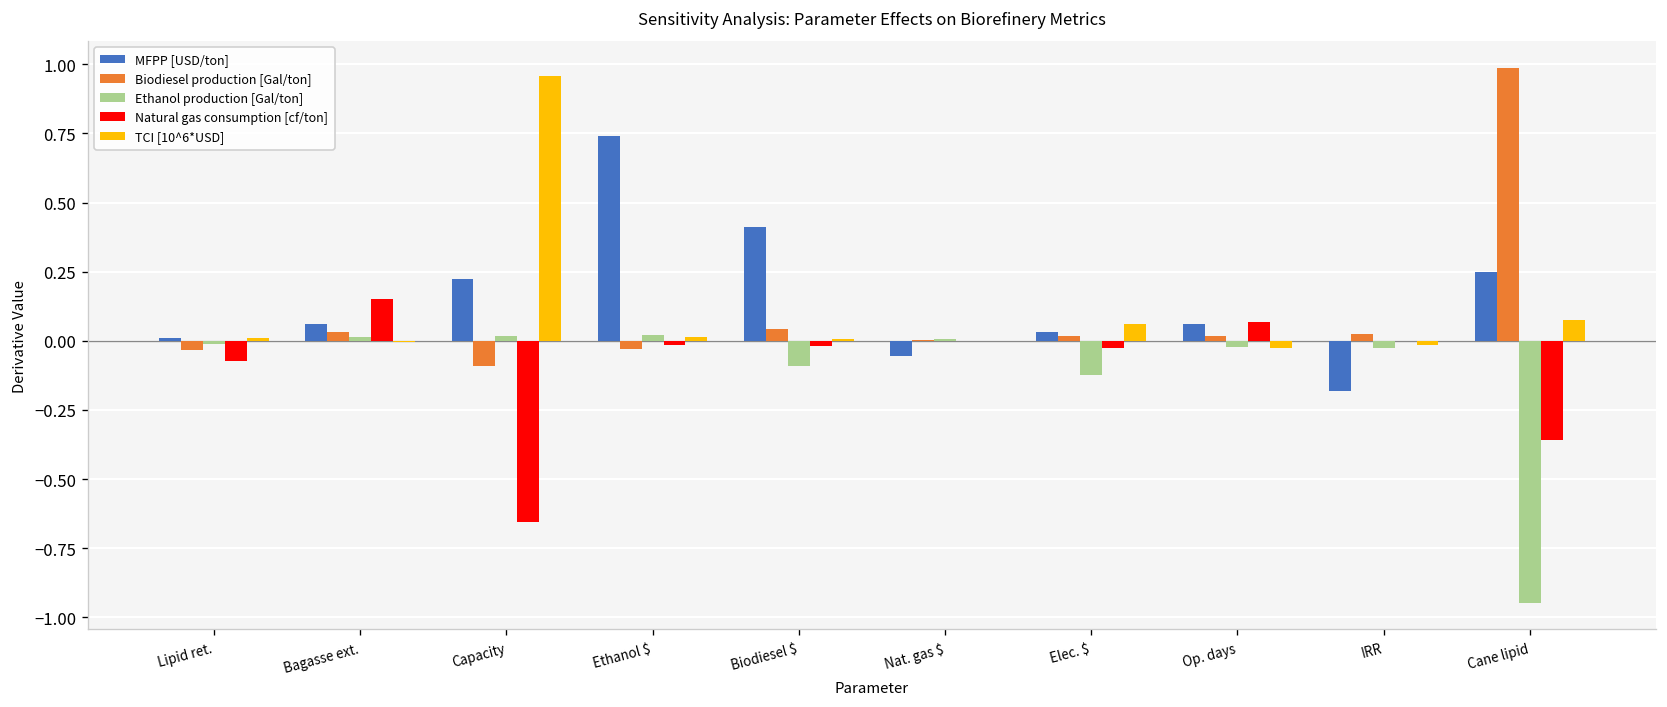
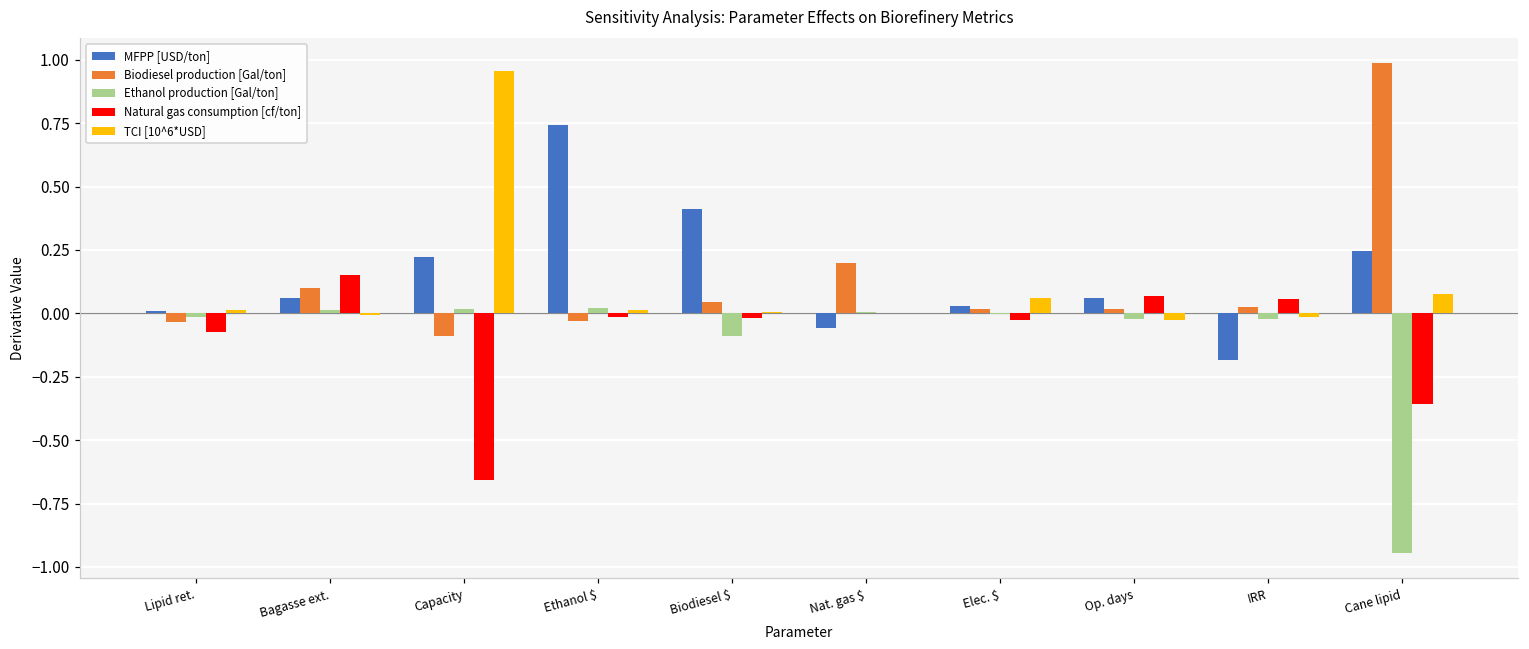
Biodiesel production [Gal/ton], Bagasse ext.: 0.03 -> 0.10
Biodiesel production [Gal/ton], Nat. gas $: 0.00 -> 0.20
Ethanol production [Gal/ton], Elec. $: -0.12 -> 0.00
Natural gas consumption [cf/ton], IRR: 0.00 -> 0.06
